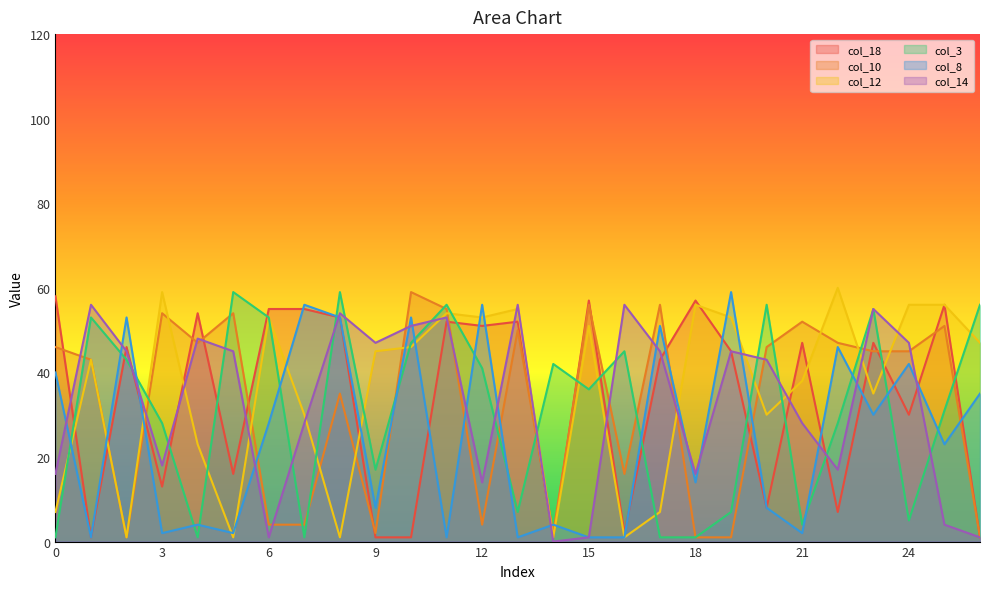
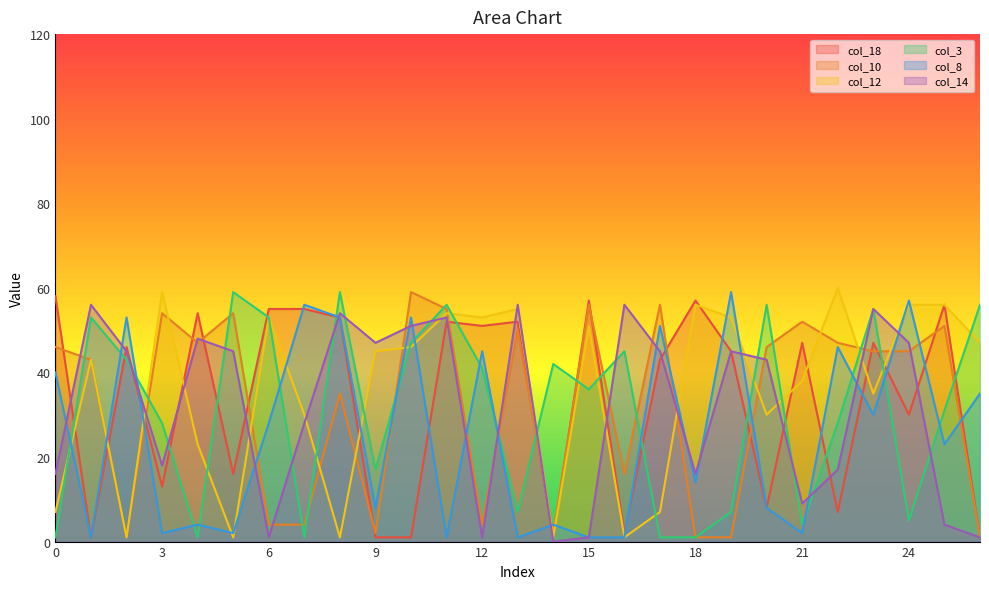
col_8, 12: 56 -> 45
col_14, 12: 14 -> 1
col_14, 21: 28 -> 9
col_8, 24: 42 -> 57
